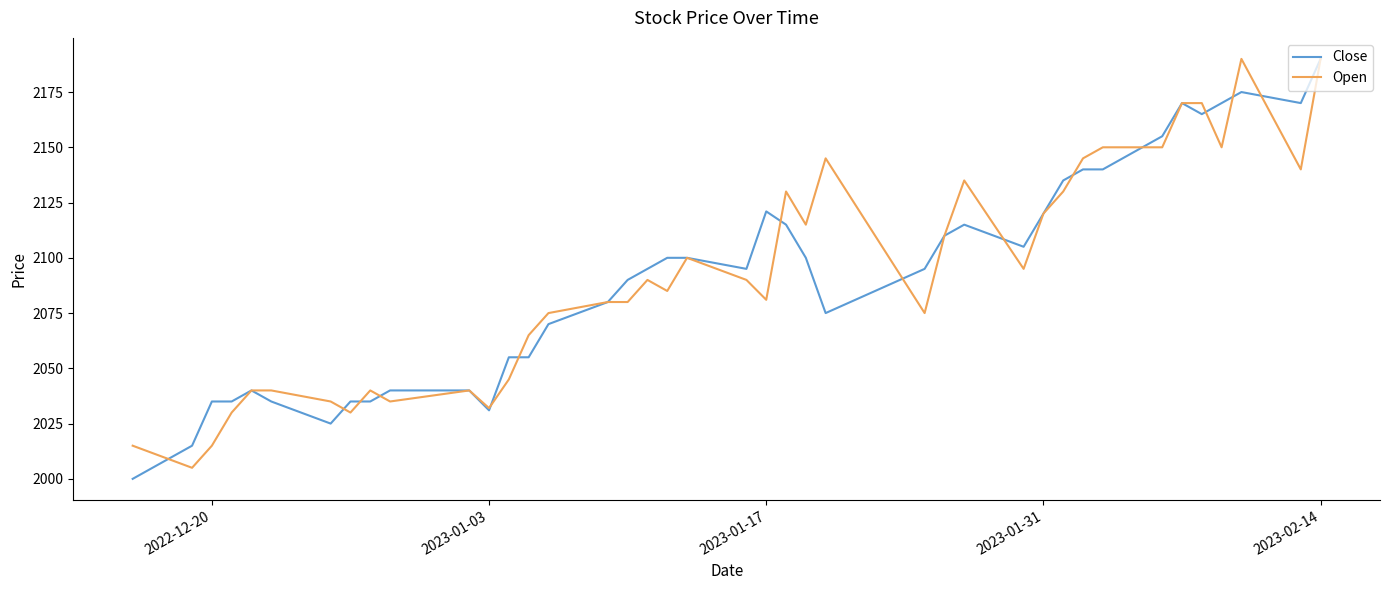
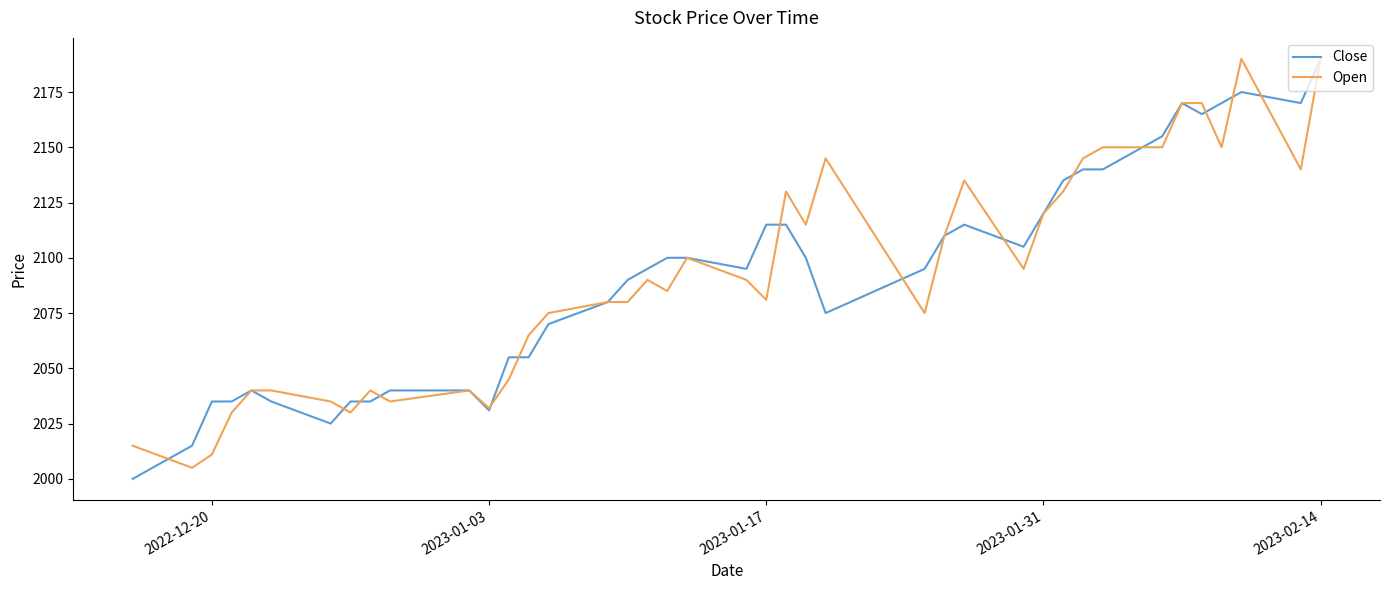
Open, 2022-12-20: 2015 -> 2011
Close, 2023-01-17: 2121 -> 2115
